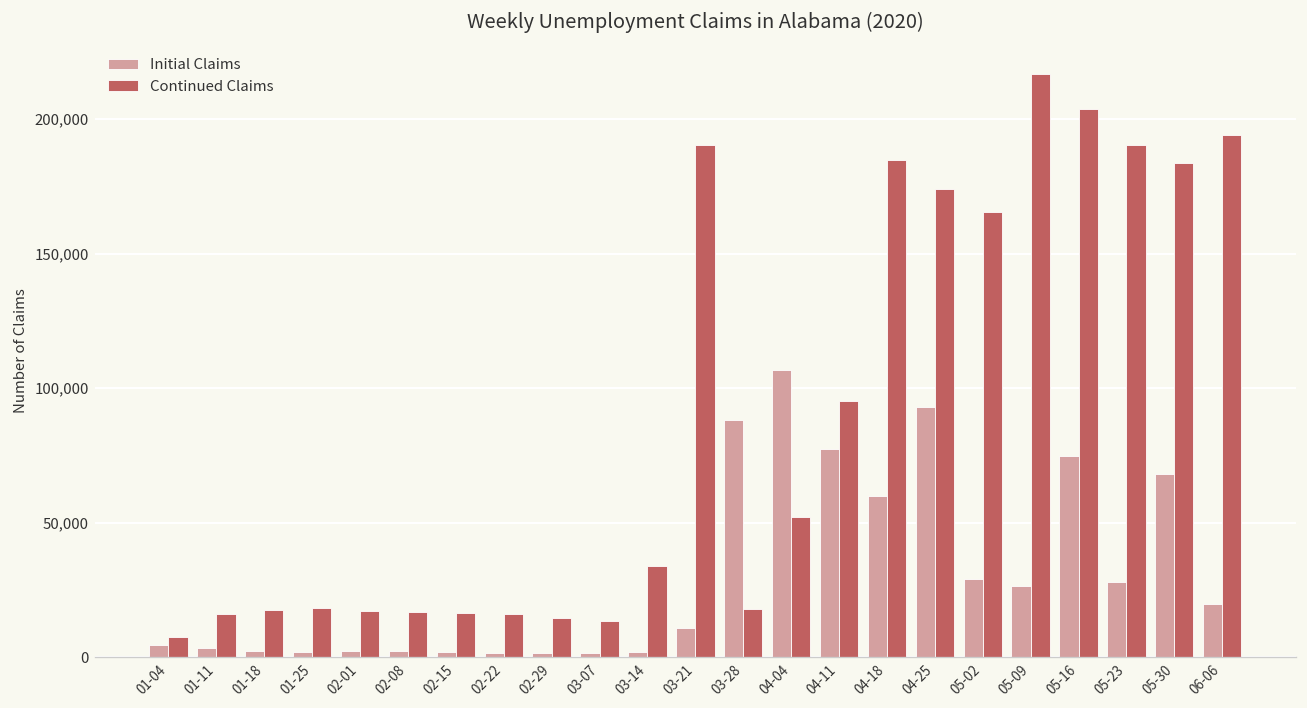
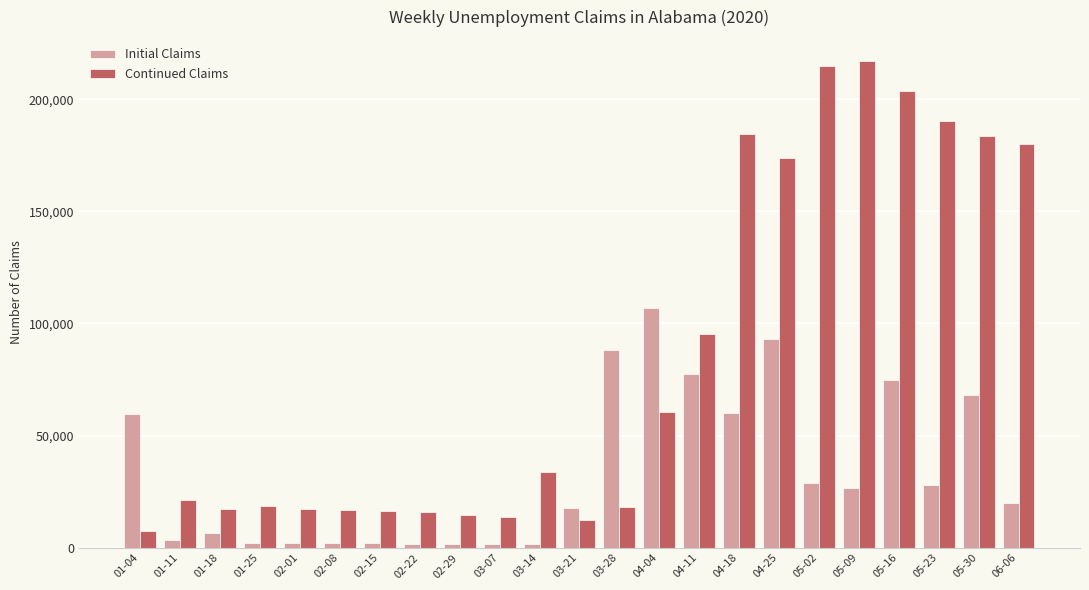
Initial Claims, 01-04: 5,000 -> 60,000
Continued Claims, 01-11: 16,000 -> 21,000
Initial Claims, 01-18: 2,000 -> 7,000
Initial Claims, 03-21: 11,000 -> 18,000
Continued Claims, 03-21: 191,000 -> 12,000
Continued Claims, 04-04: 52,000 -> 61,000
Continued Claims, 05-02: 166,000 -> 215,000
Continued Claims, 06-06: 194,000 -> 180,000
